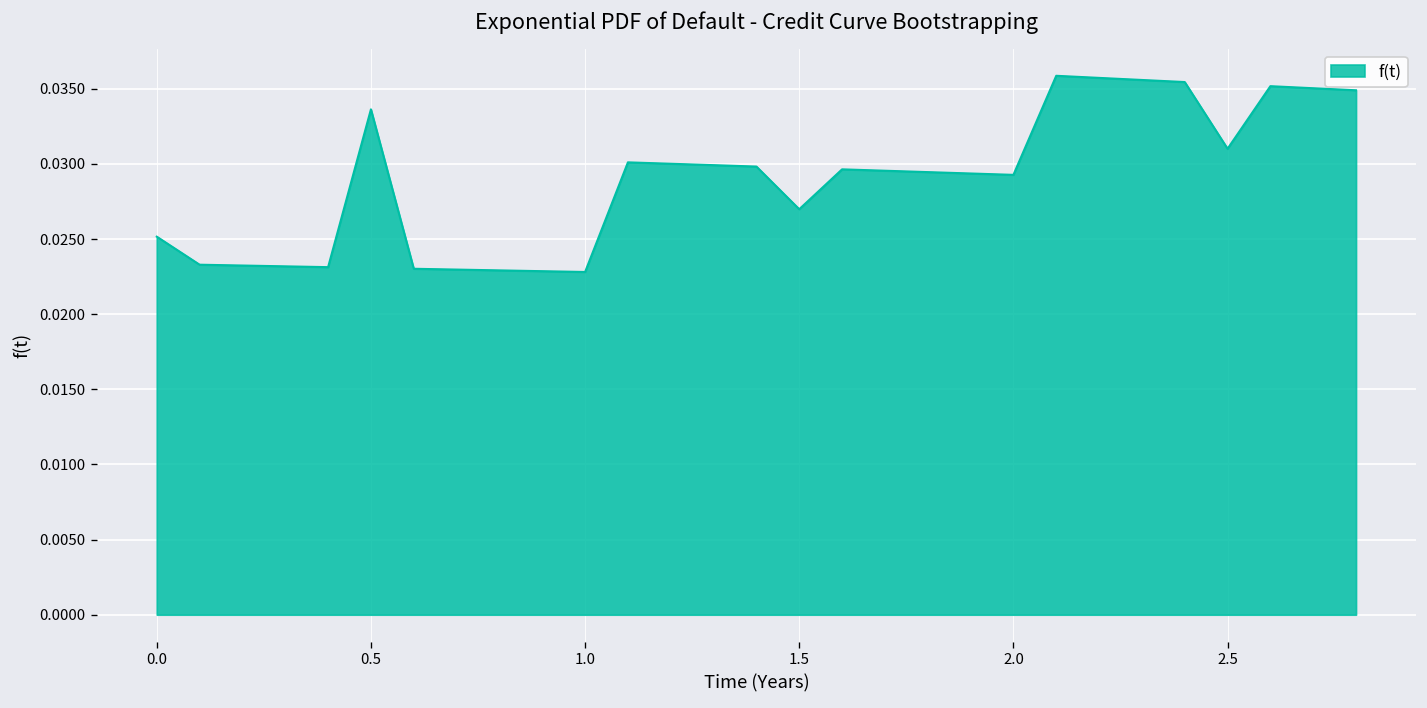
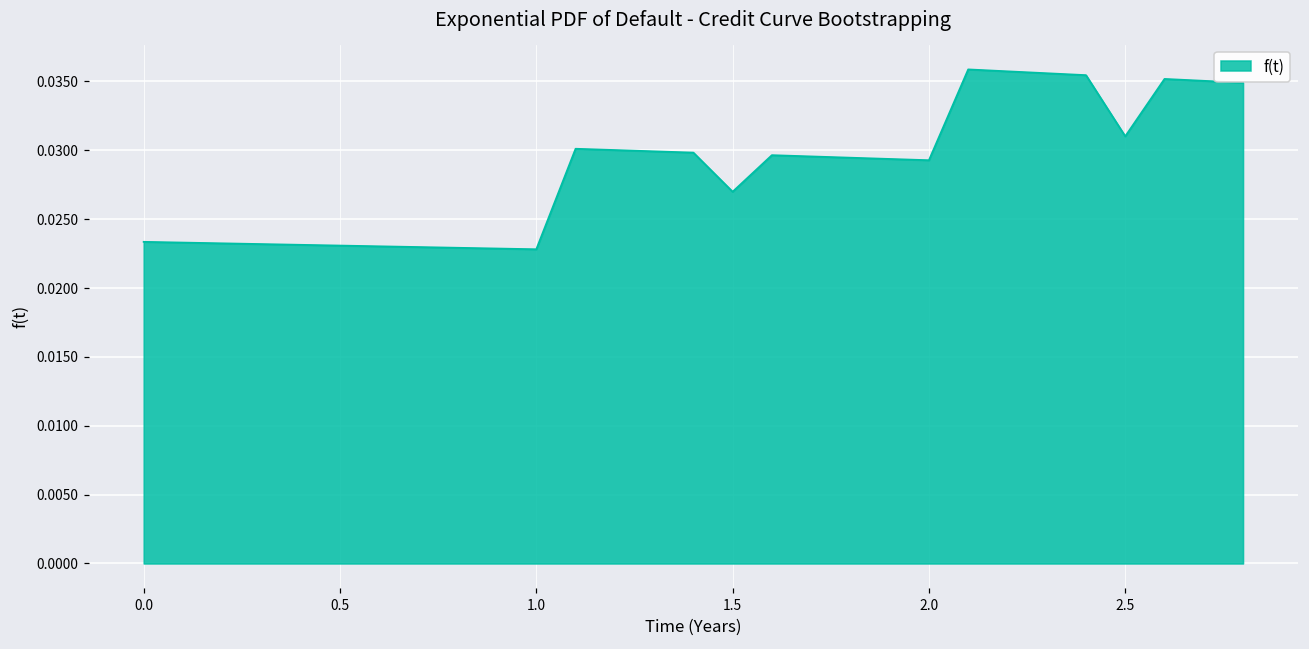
0.0: 0.0252 -> 0.0234
0.5: 0.0336 -> 0.0231
